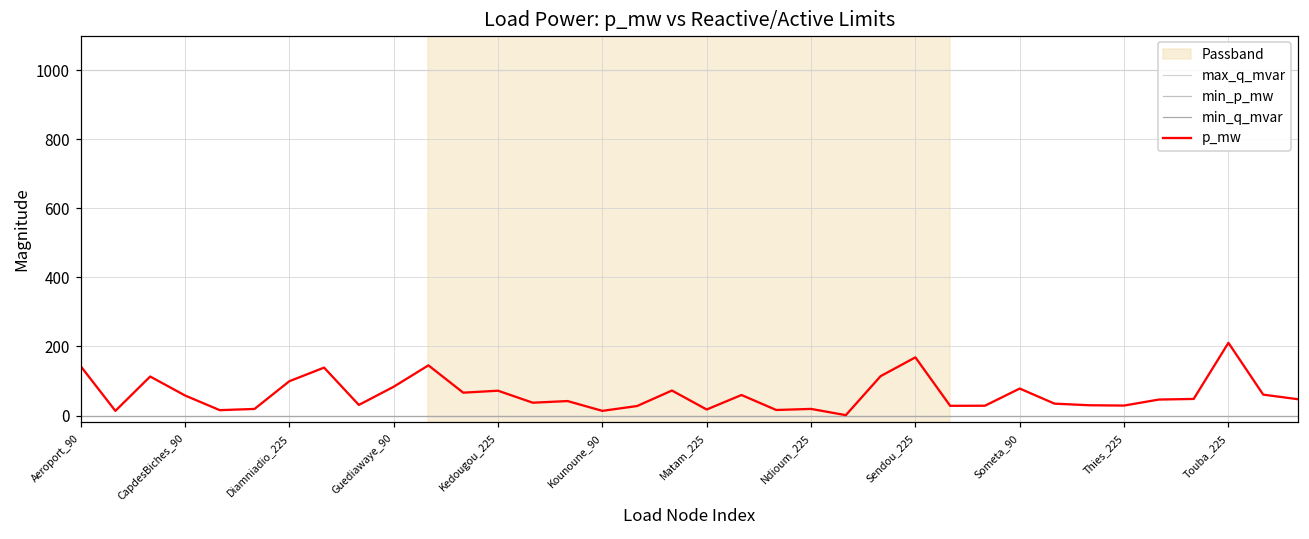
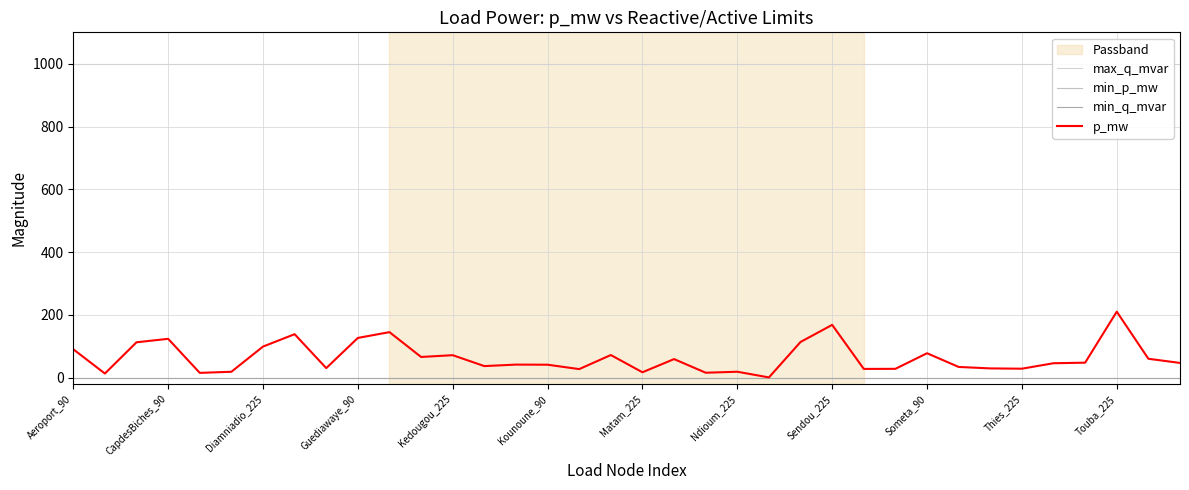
p_mw, Aeroport_90: 140 -> 90
p_mw, CapdesBiches_90: 60 -> 120
p_mw, Guediawaye_90: 80 -> 130
p_mw, Kounoune_90: 10 -> 40
